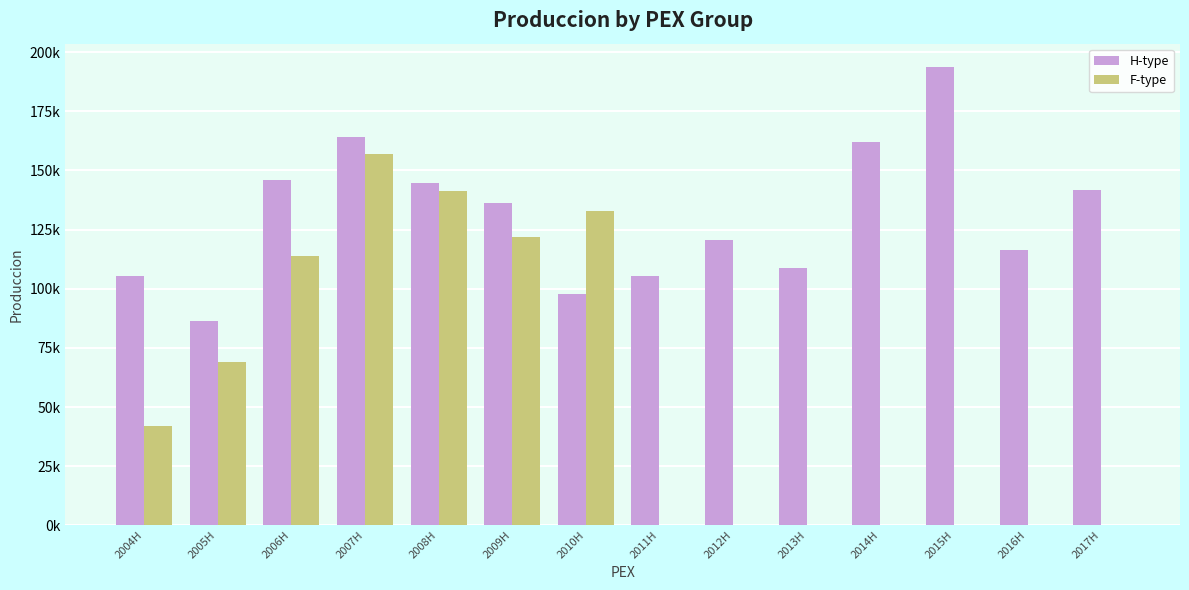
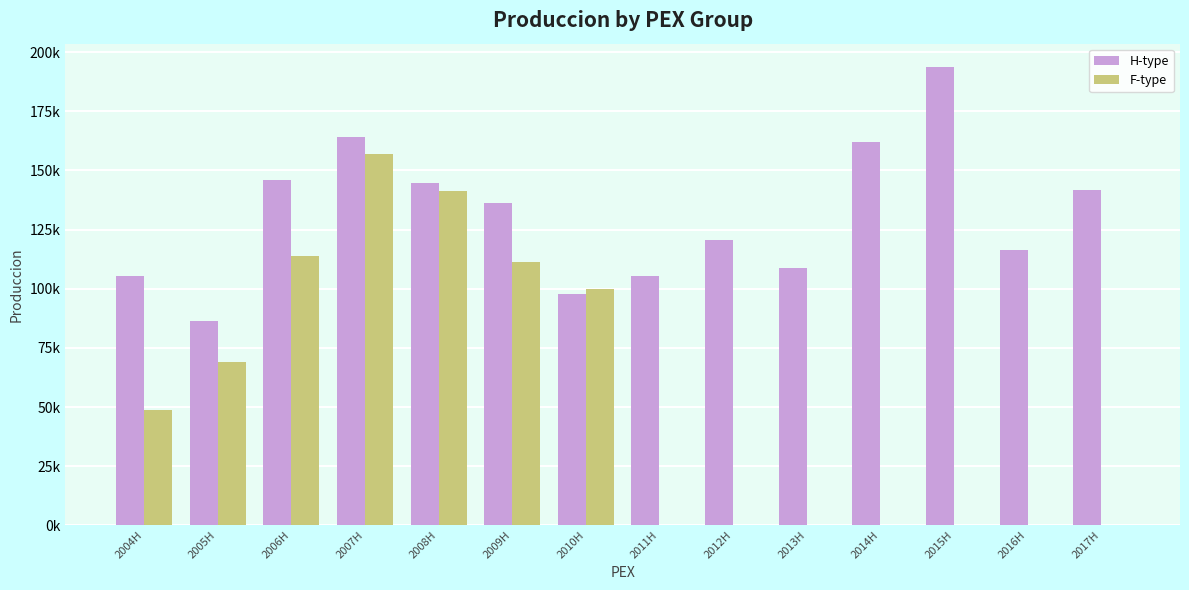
F-type, 2004H: 42000 -> 49000
F-type, 2009H: 122000 -> 111000
F-type, 2010H: 133000 -> 100000
